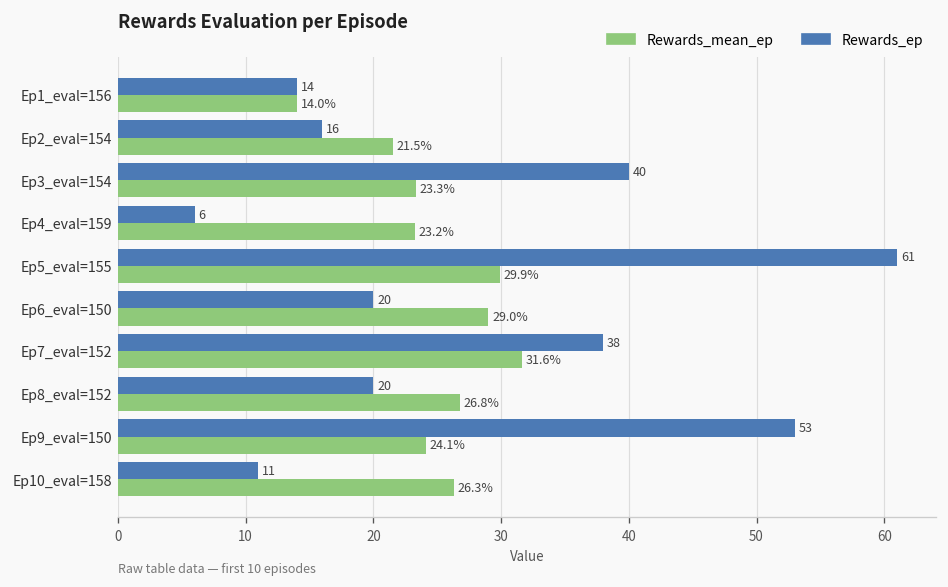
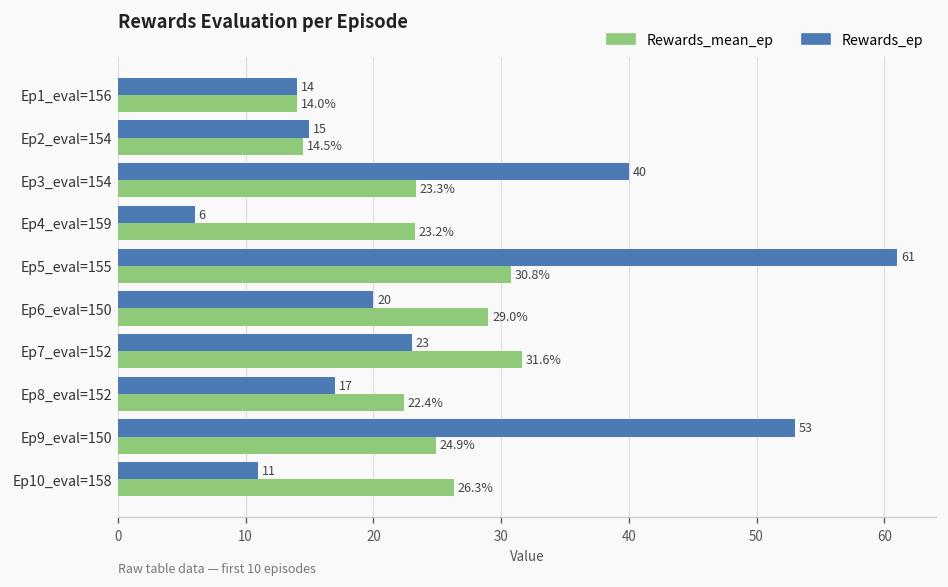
Rewards_ep, Ep2_eval=154: 16 -> 15
Rewards_mean_ep, Ep2_eval=154: 21.5% -> 14.5%
Rewards_mean_ep, Ep5_eval=155: 29.9% -> 30.8%
Rewards_ep, Ep7_eval=152: 38 -> 23
Rewards_ep, Ep8_eval=152: 20 -> 17
Rewards_mean_ep, Ep8_eval=152: 26.8% -> 22.4%
Rewards_mean_ep, Ep9_eval=150: 24.1% -> 24.9%
